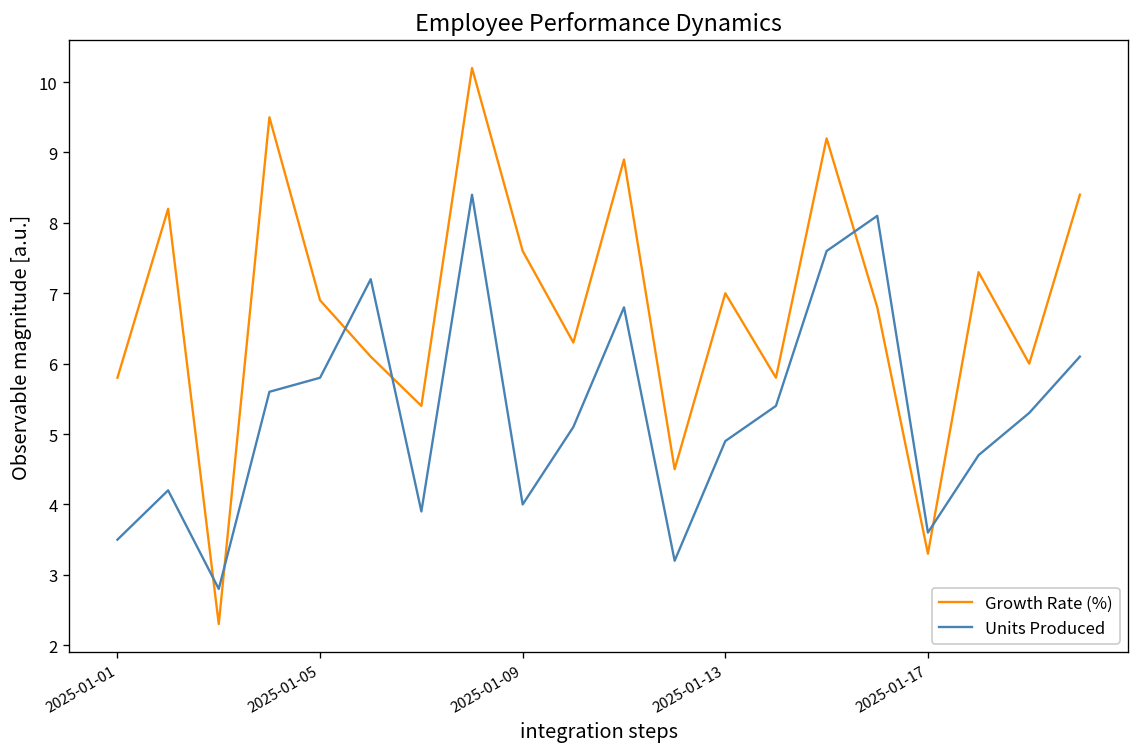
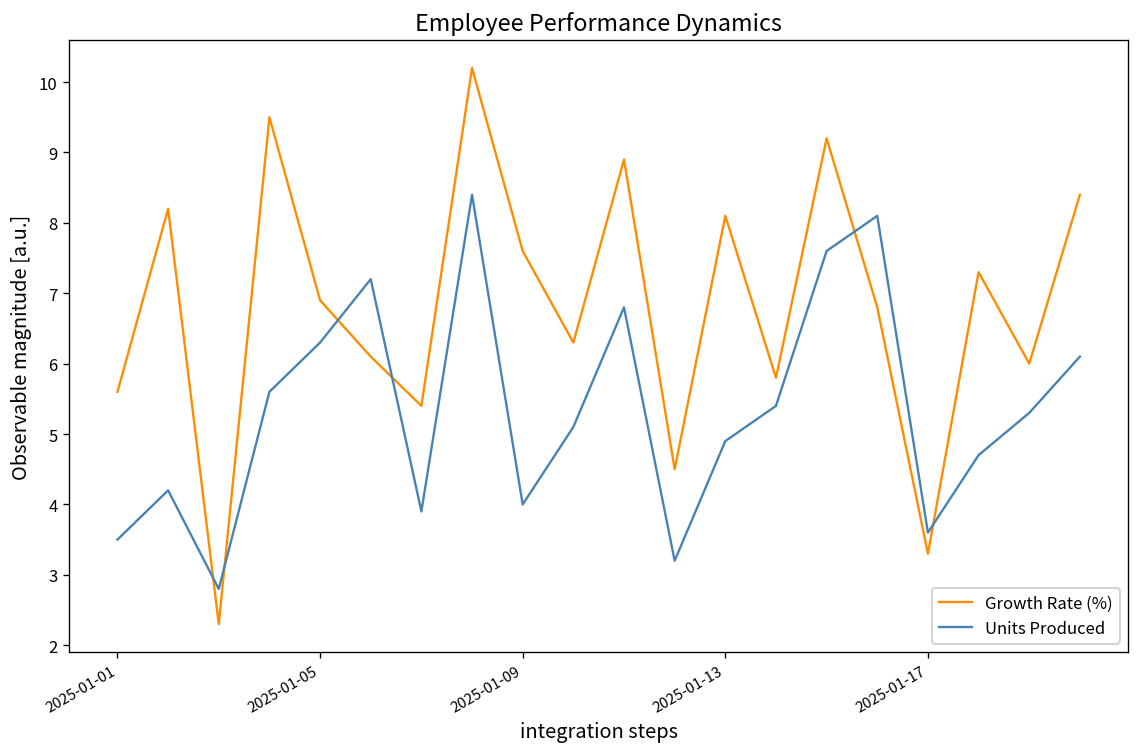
Growth Rate (%), 2025-01-01: 5.8 -> 5.6
Units Produced, 2025-01-05: 5.8 -> 6.3
Growth Rate (%), 2025-01-13: 7.0 -> 8.1
